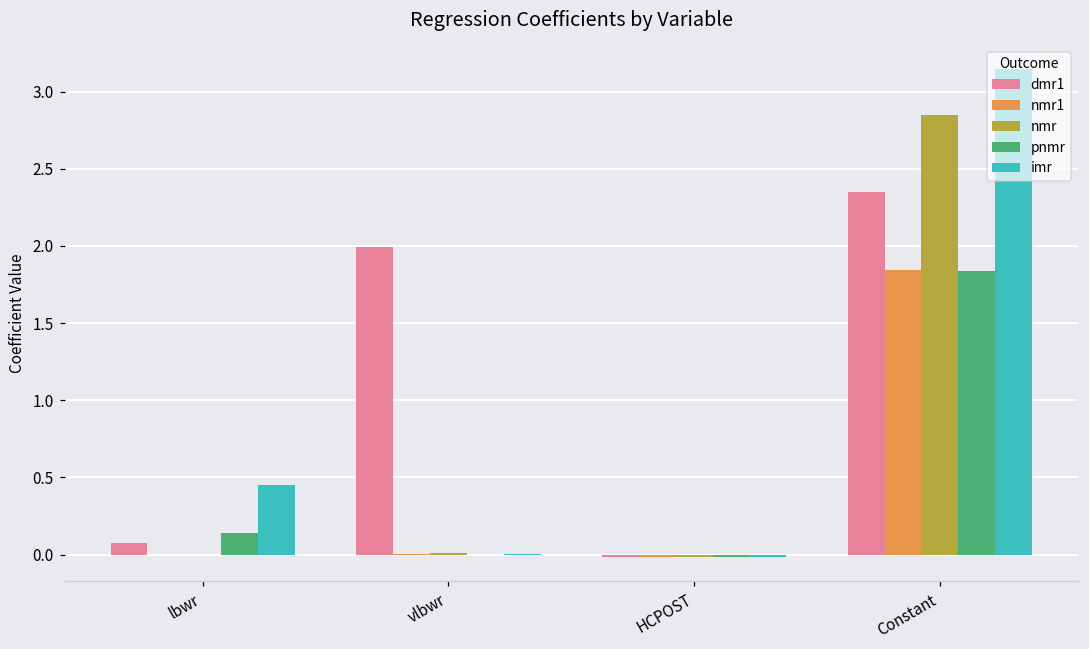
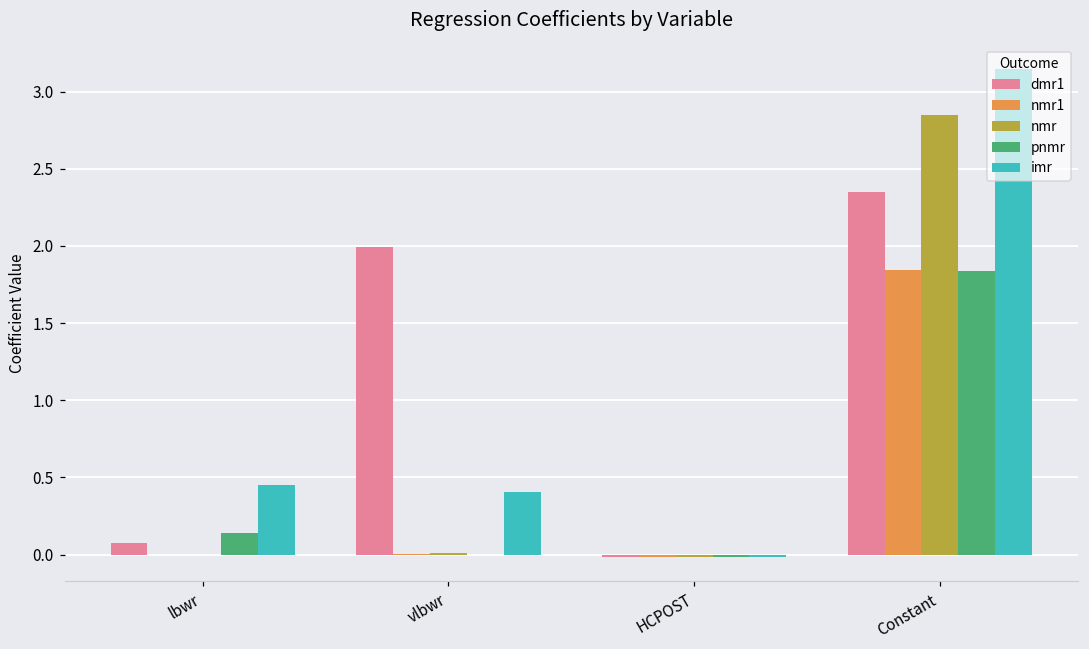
imr, vlbwr: 0.01 -> 0.41
